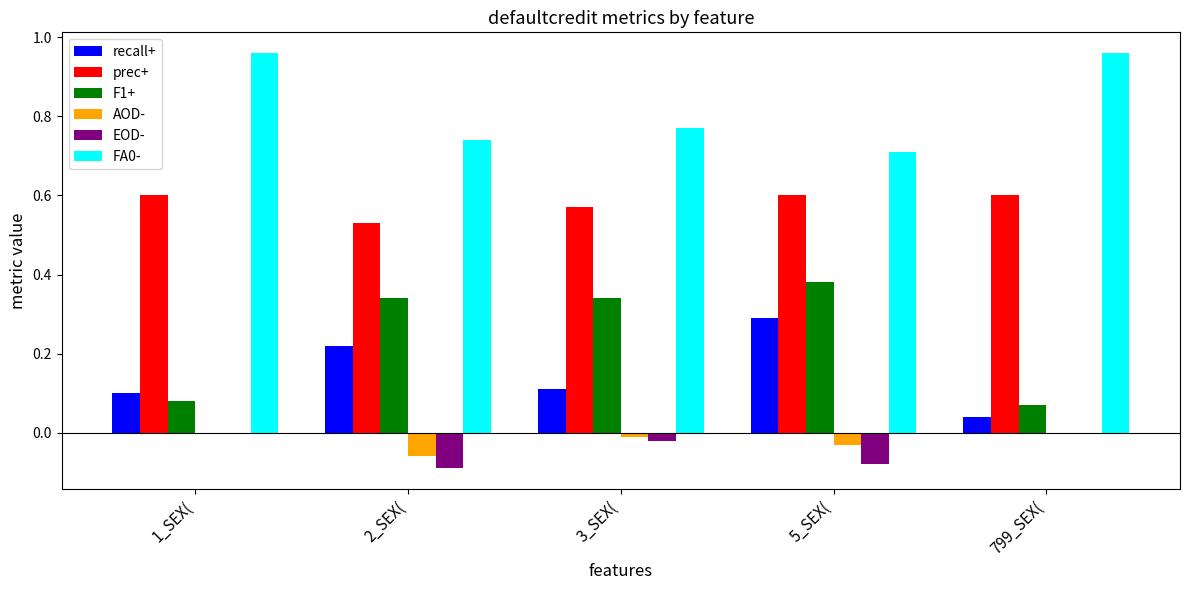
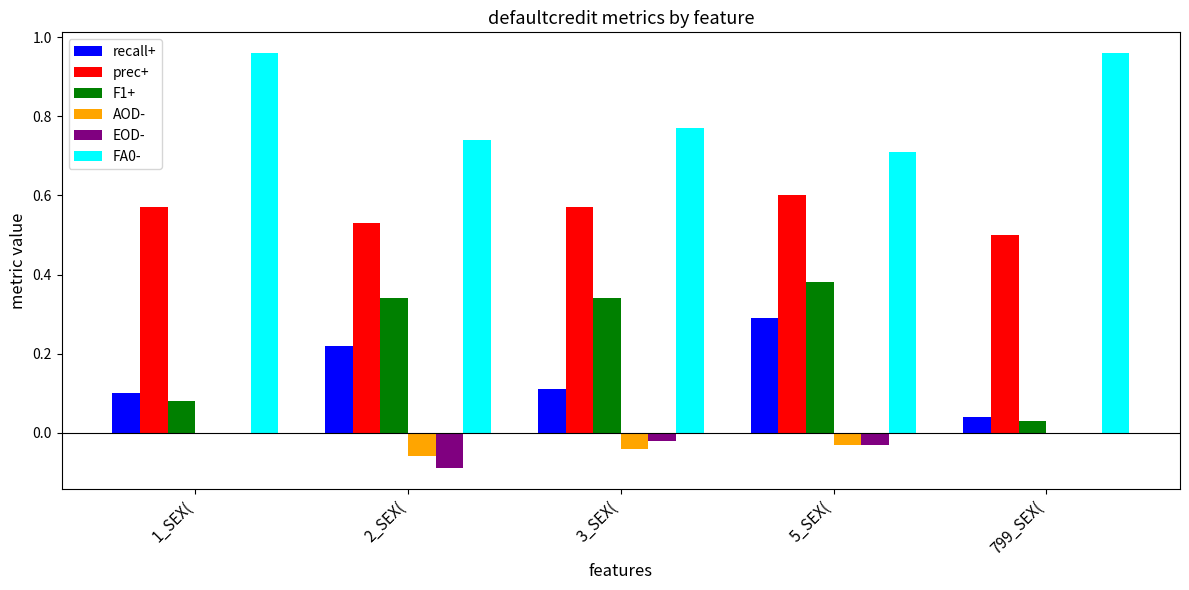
prec+, 1_SEX(: 0.60 -> 0.57
AOD-, 3_SEX(: -0.01 -> -0.04
EOD-, 5_SEX(: -0.08 -> -0.03
prec+, 799_SEX(: 0.6 -> 0.5
F1+, 799_SEX(: 0.07 -> 0.03
